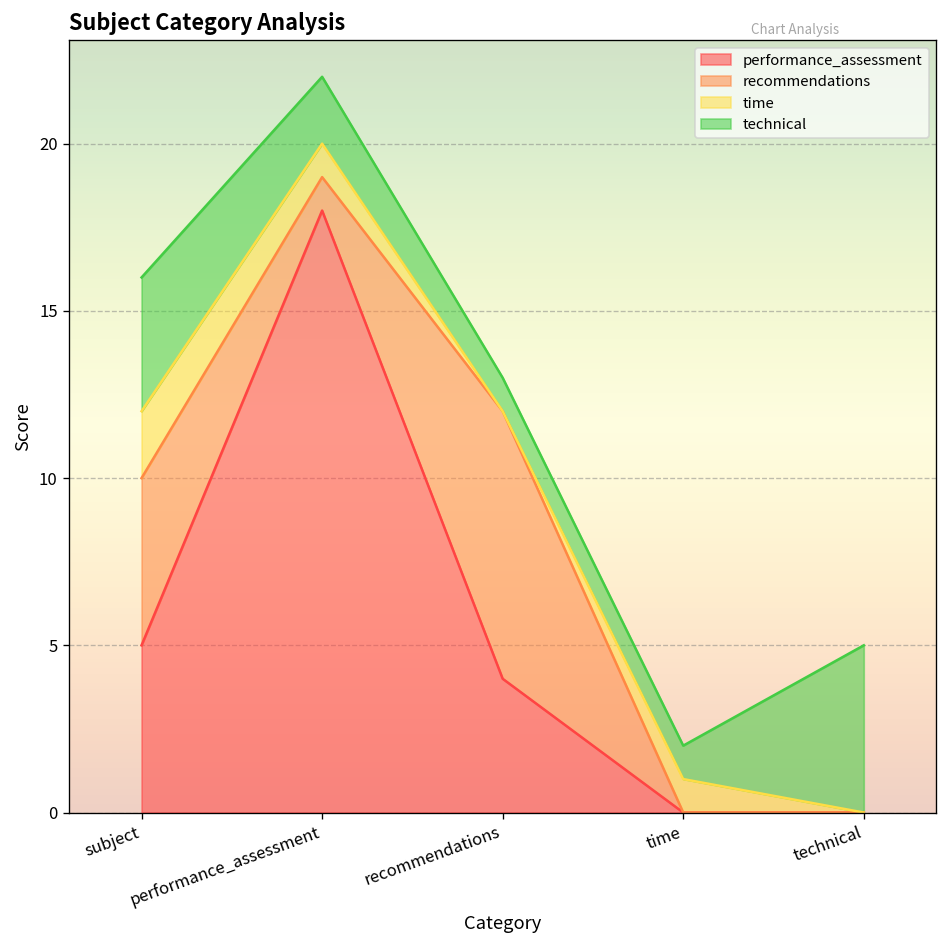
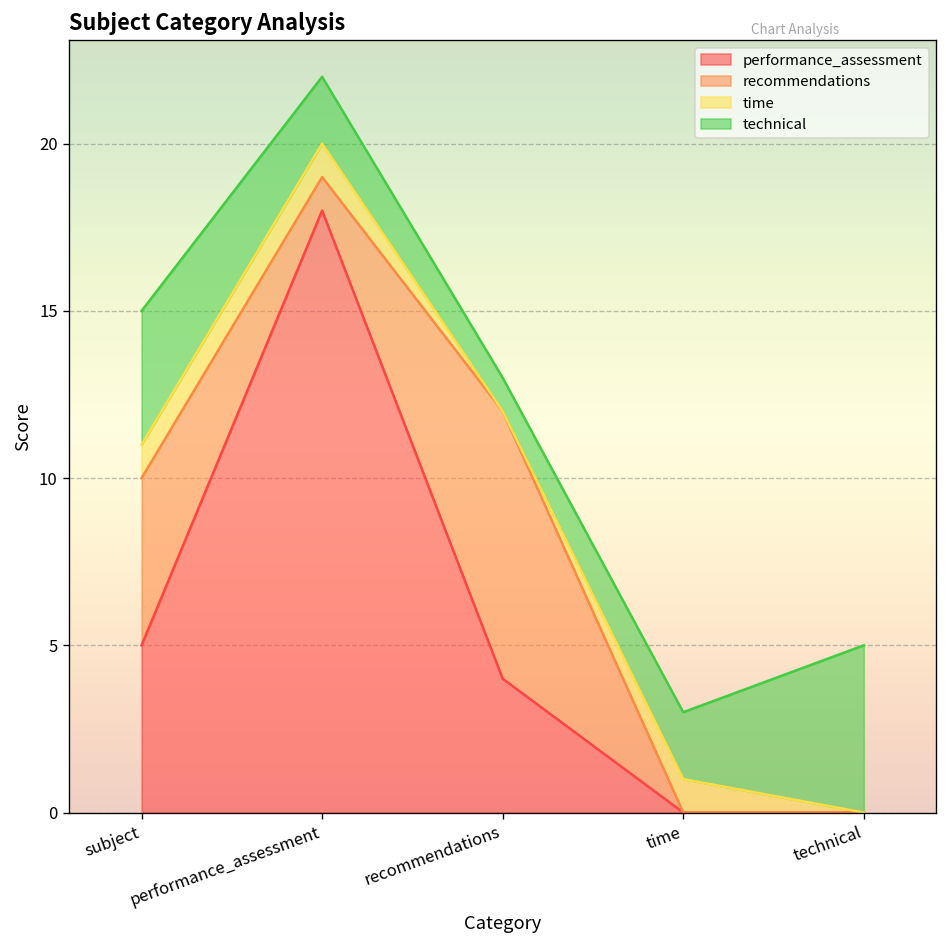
time, subject: 2 -> 1
technical, time: 1 -> 2
